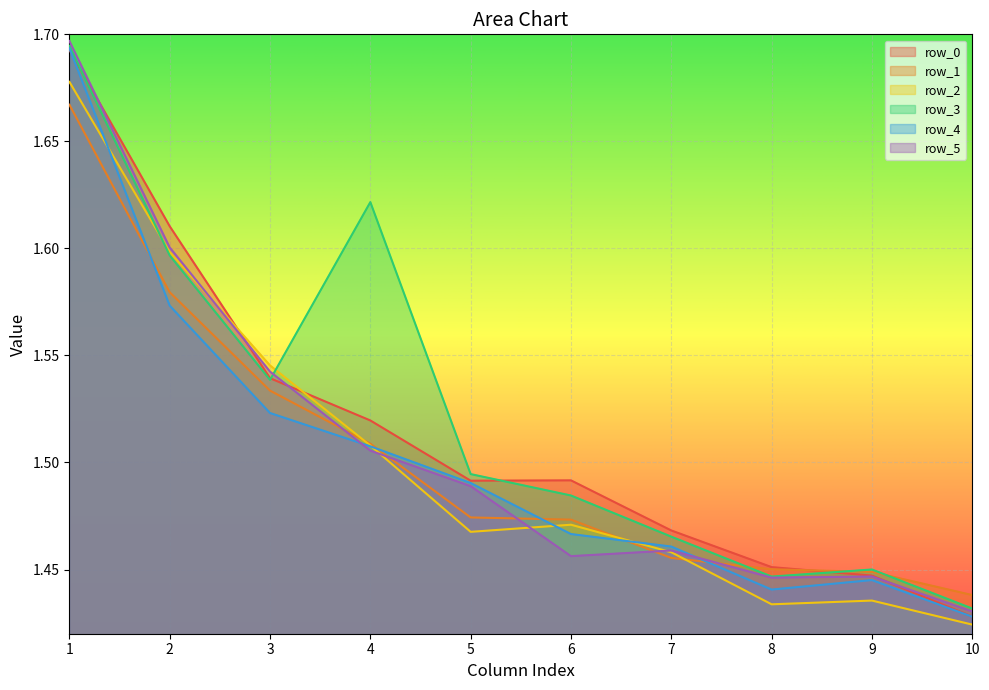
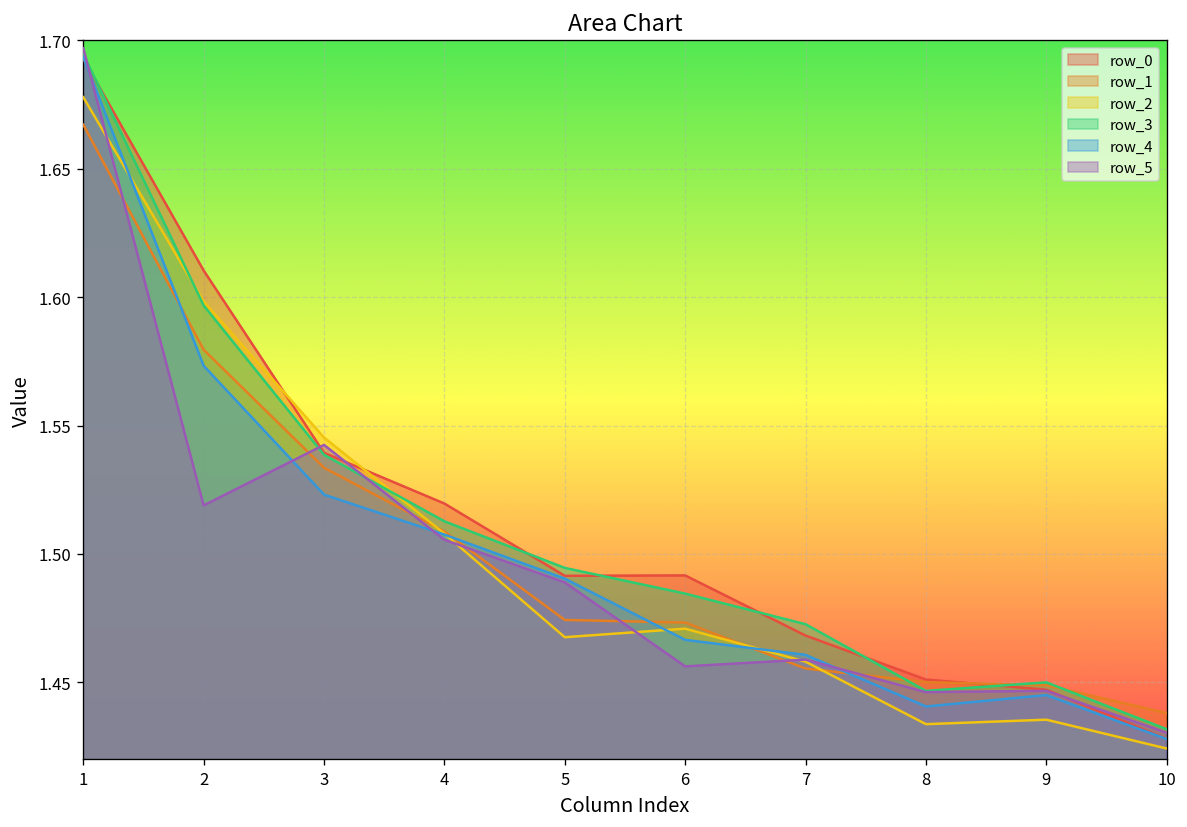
row_5, 2: 1.600 -> 1.519
row_3, 4: 1.622 -> 1.513
row_3, 7: 1.465 -> 1.473
